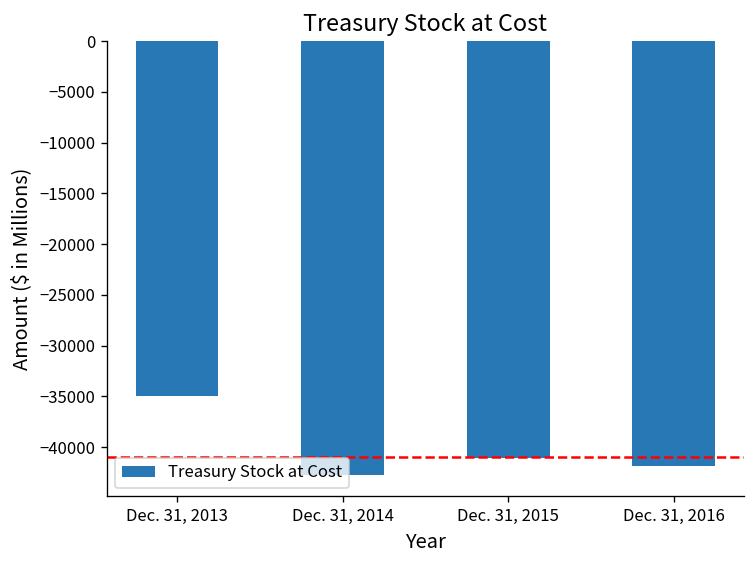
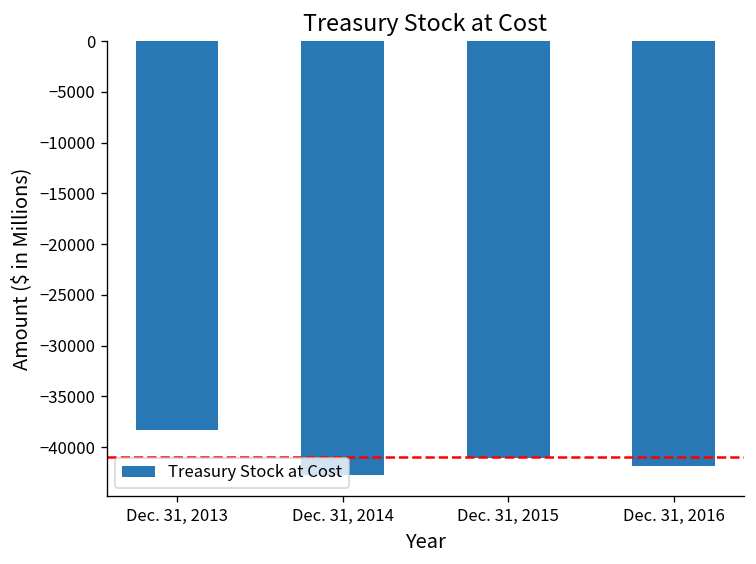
Dec. 31, 2013: -35000 -> -38000
